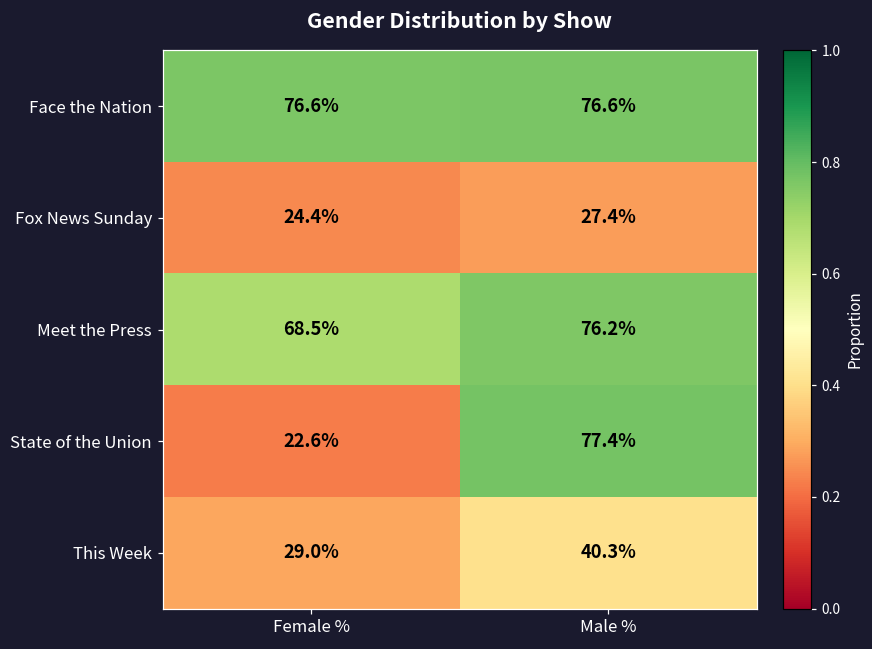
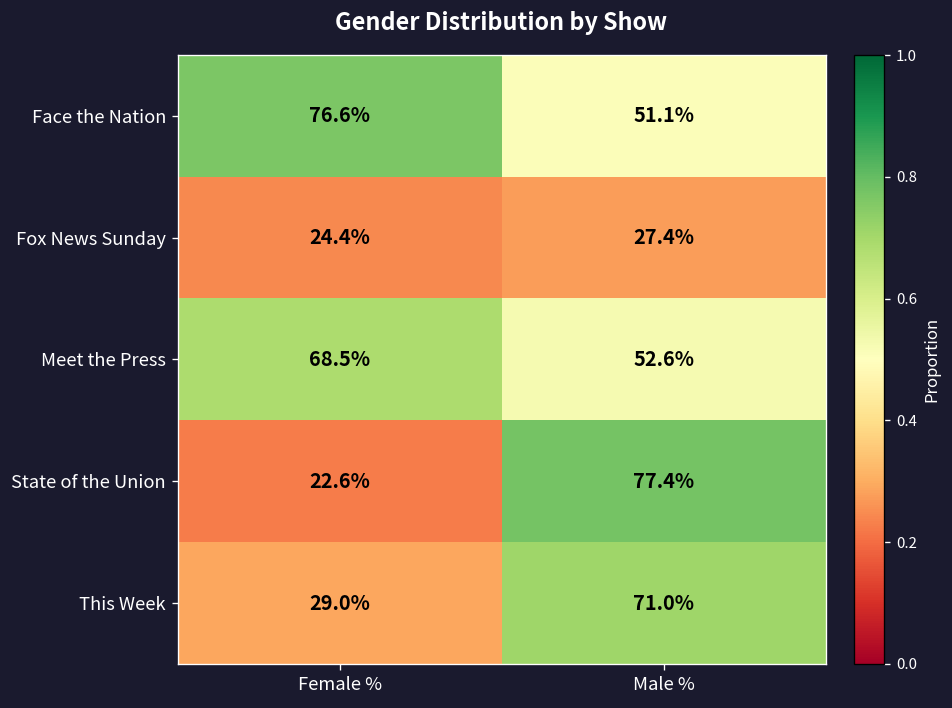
Face the Nation, Male %: 76.6% -> 51.1%
Meet the Press, Male %: 76.2% -> 52.6%
This Week, Male %: 40.3% -> 71.0%
